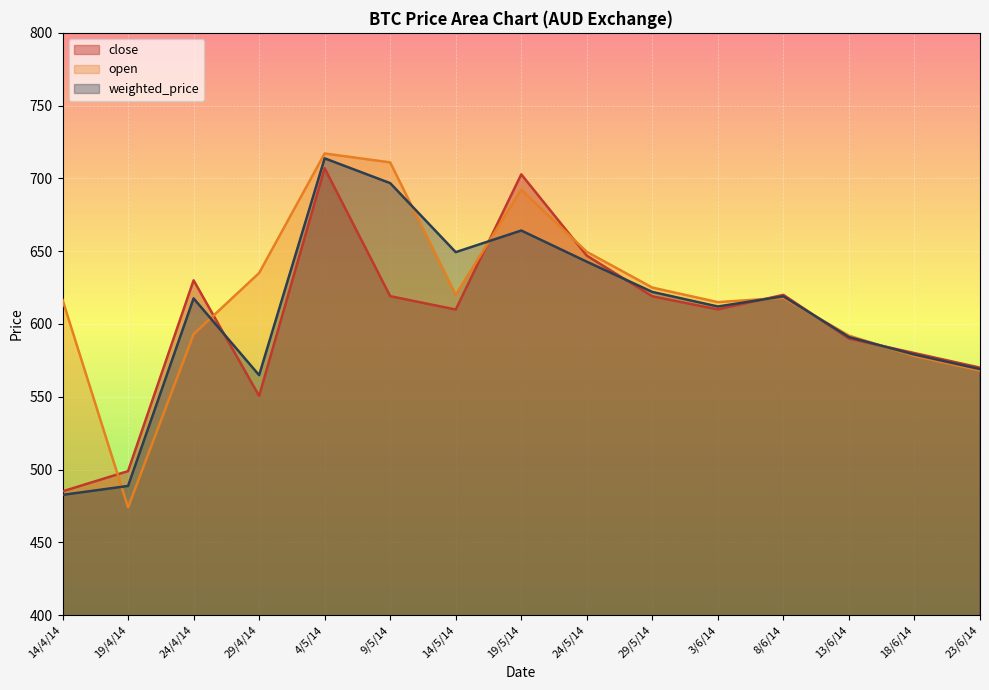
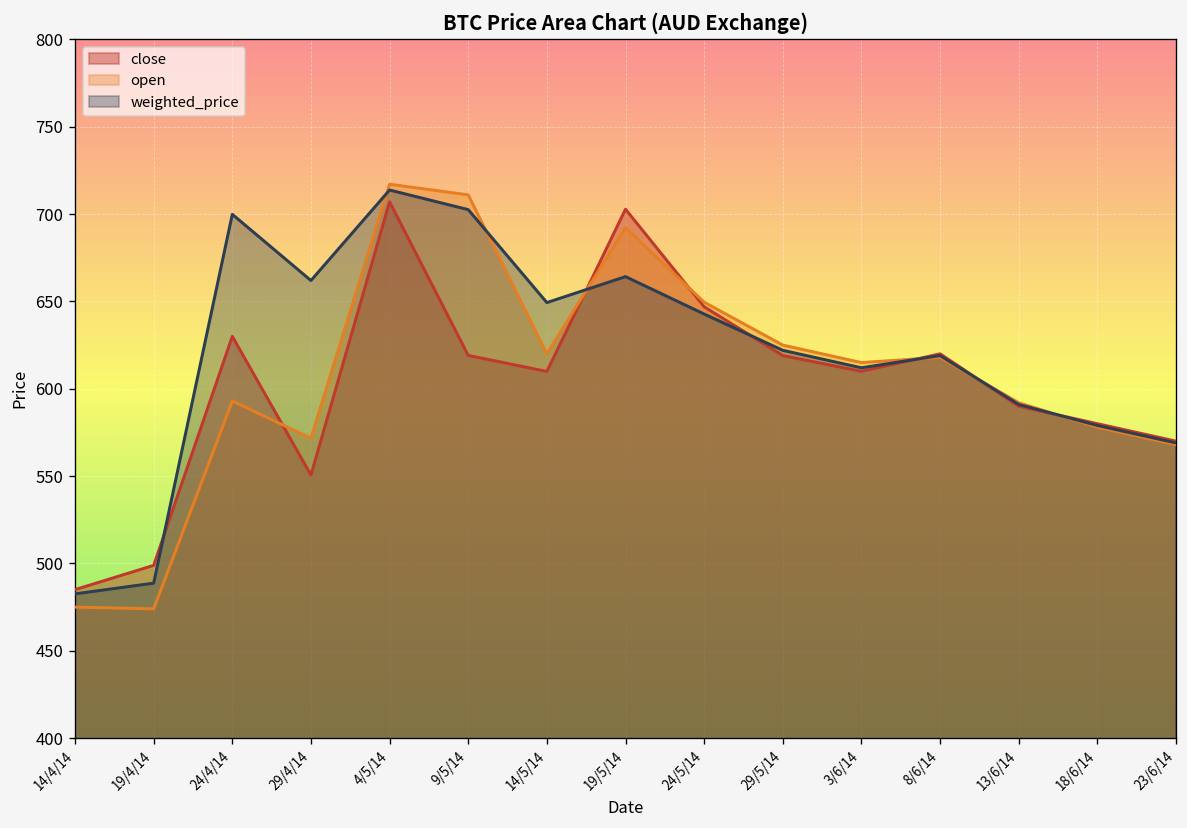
open, 14/4/14: 617 -> 475
weighted_price, 24/4/14: 618 -> 700
open, 29/4/14: 635 -> 572
weighted_price, 29/4/14: 565 -> 662
weighted_price, 9/5/14: 697 -> 703
